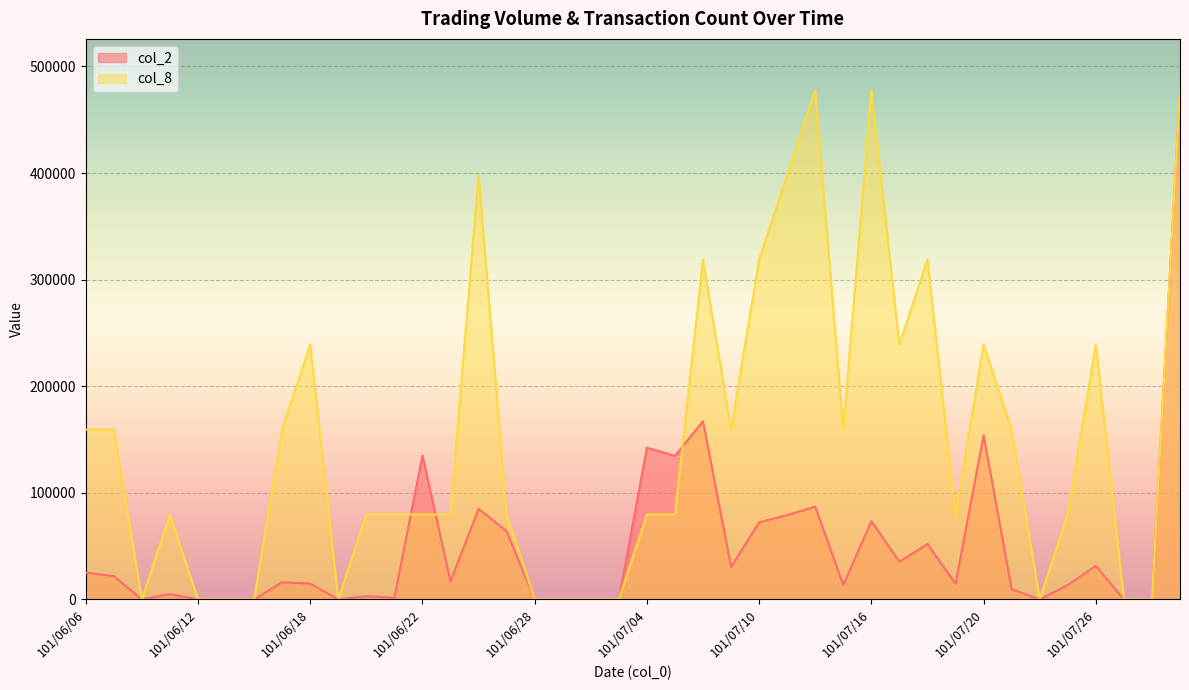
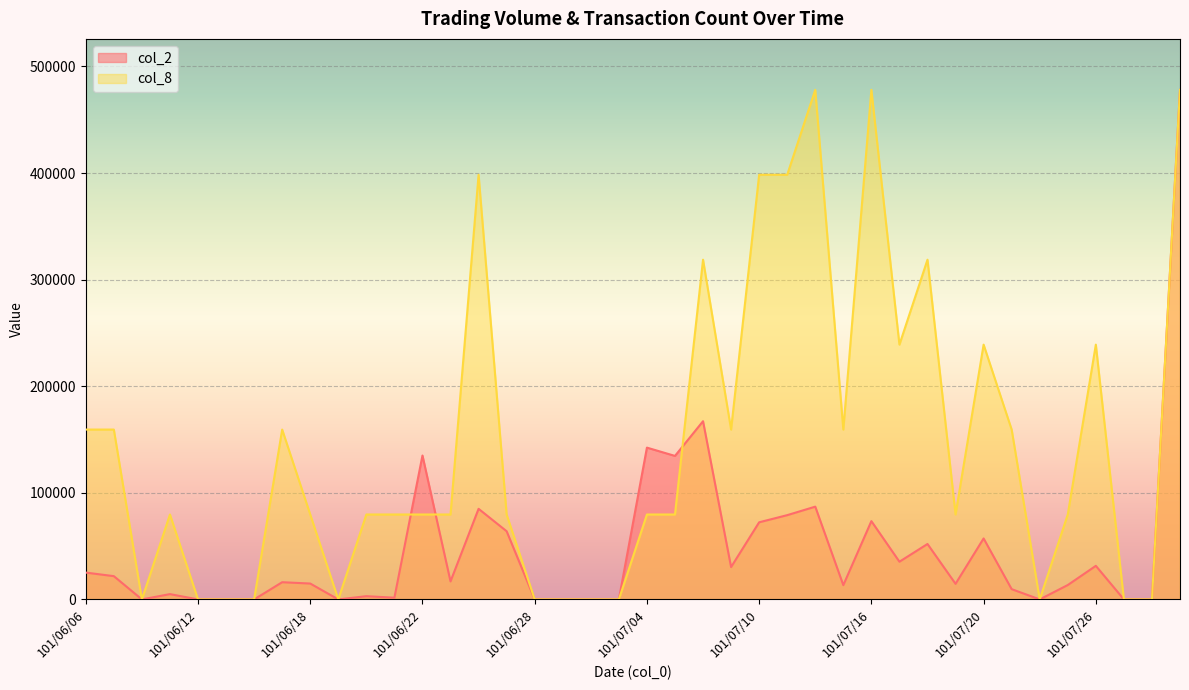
col_8, 101/06/18: 239000 -> 80000
col_8, 101/07/10: 319000 -> 398000
col_2, 101/07/20: 154000 -> 57000
